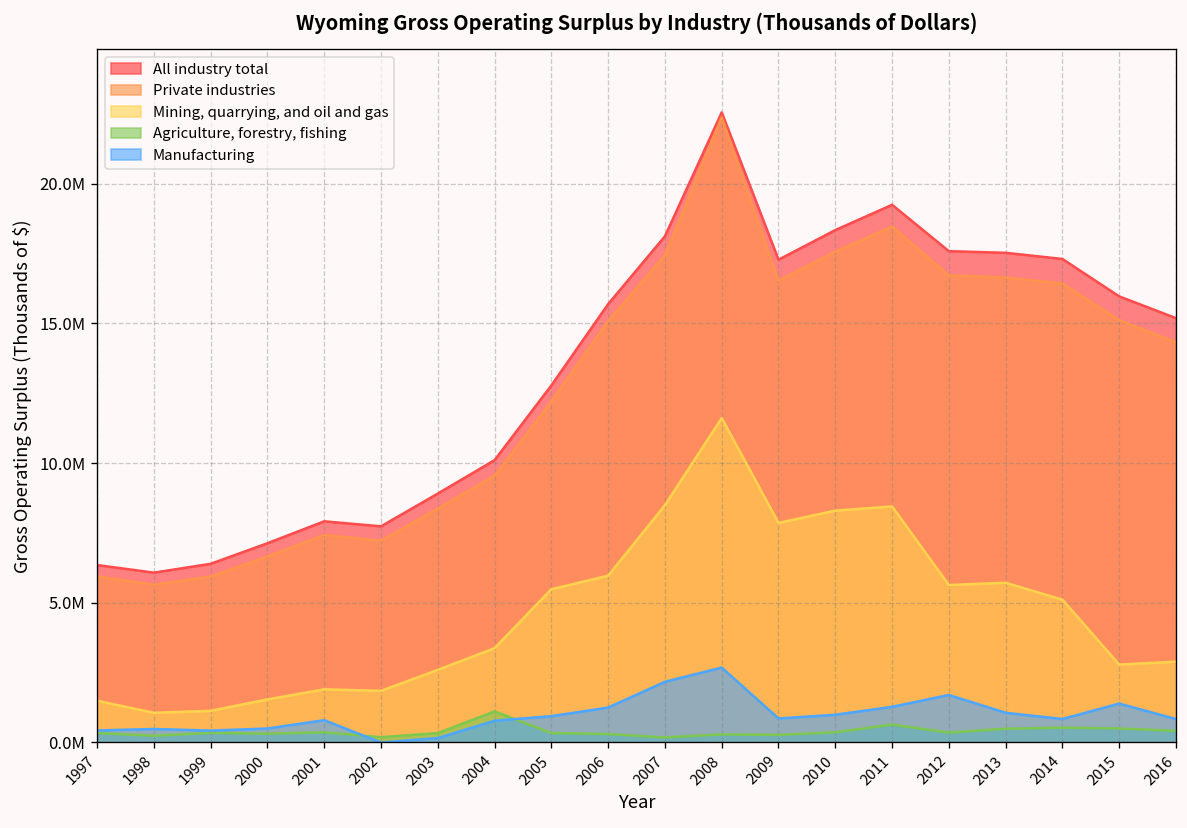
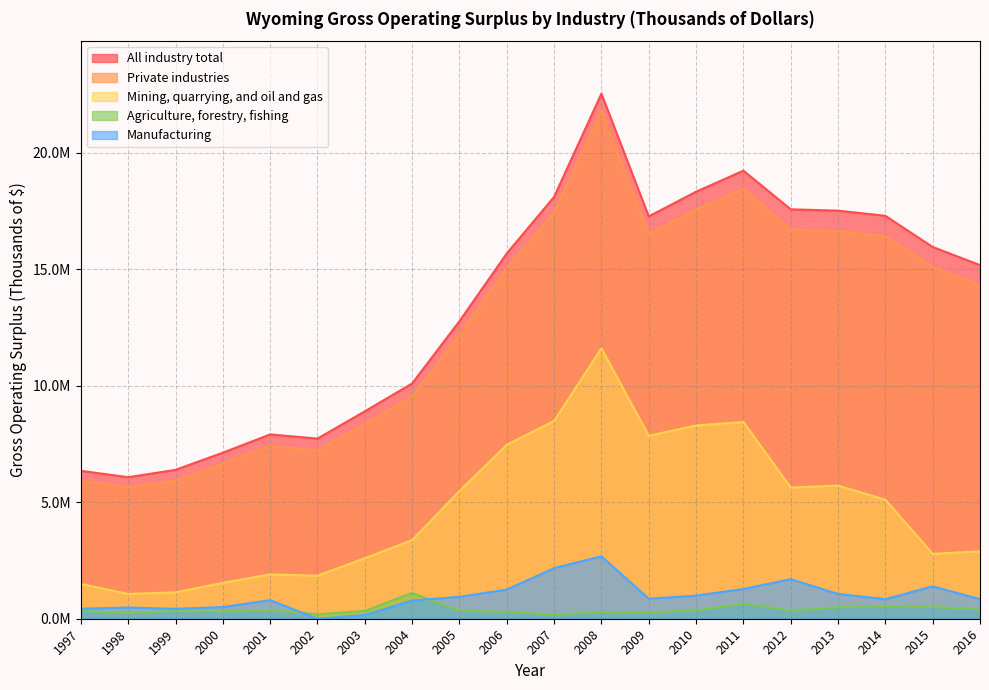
Mining, quarrying, and oil and gas, 2006: 6000000 -> 7500000
Private industries, 2008: 22400000 -> 21800000
